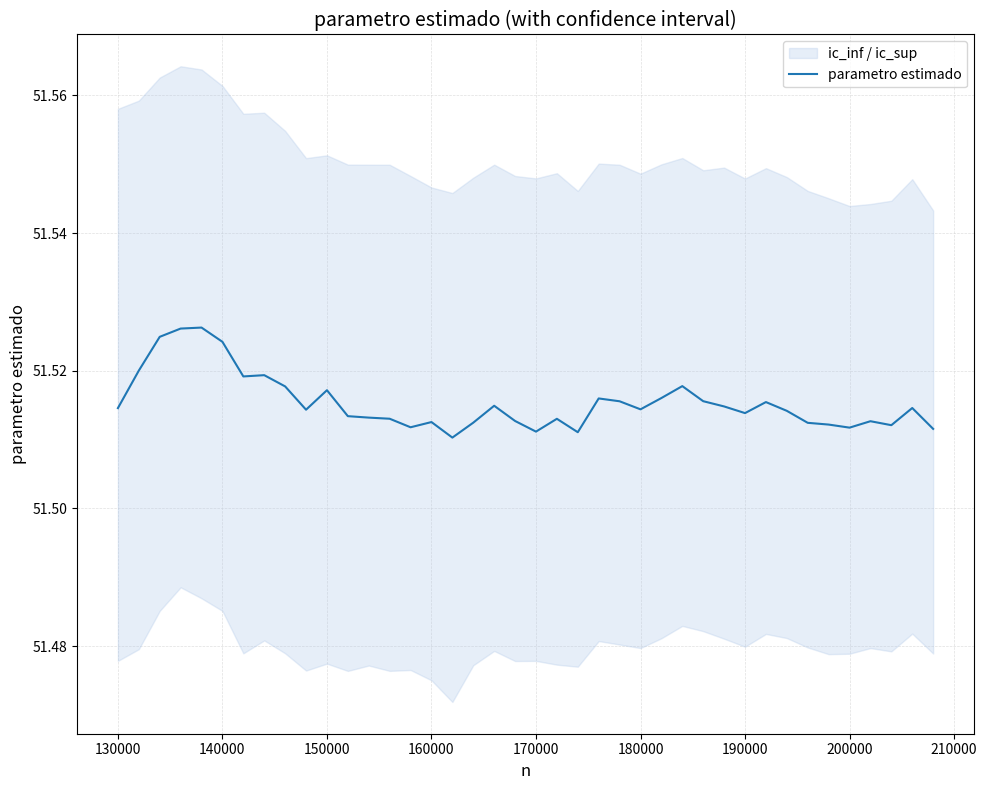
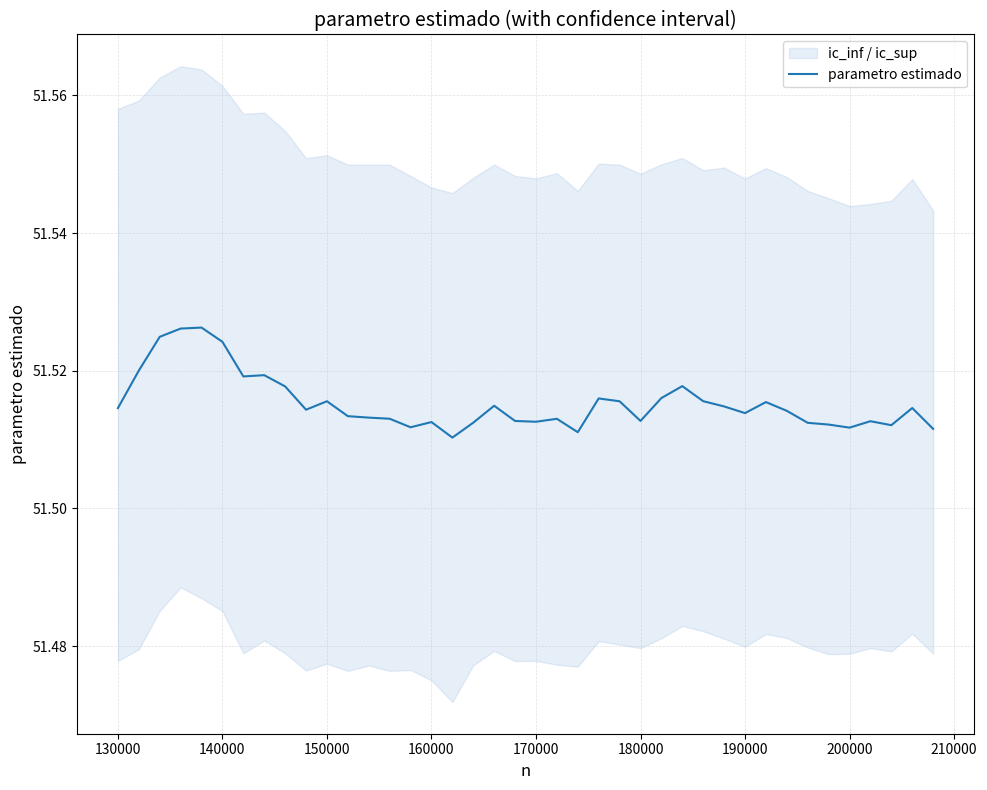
parametro estimado, 150000: 51.517 -> 51.516
parametro estimado, 170000: 51.511 -> 51.513
parametro estimado, 180000: 51.514 -> 51.513
